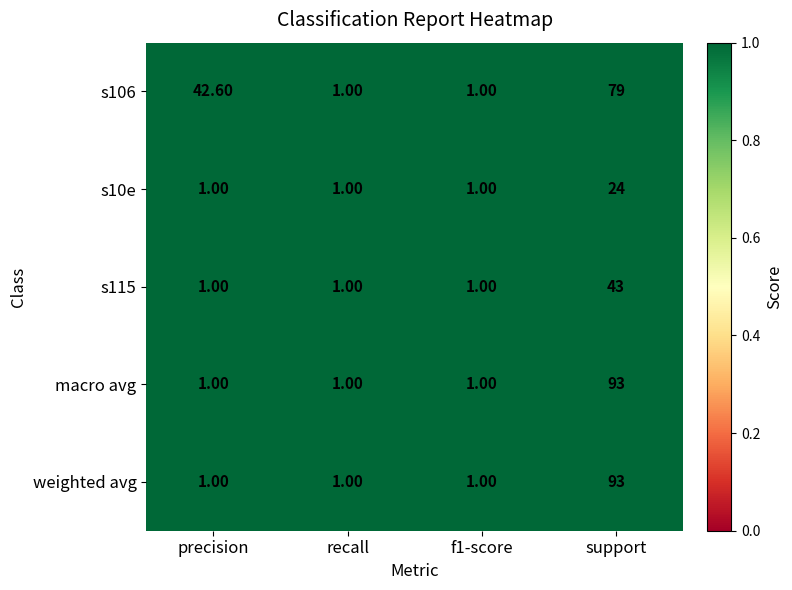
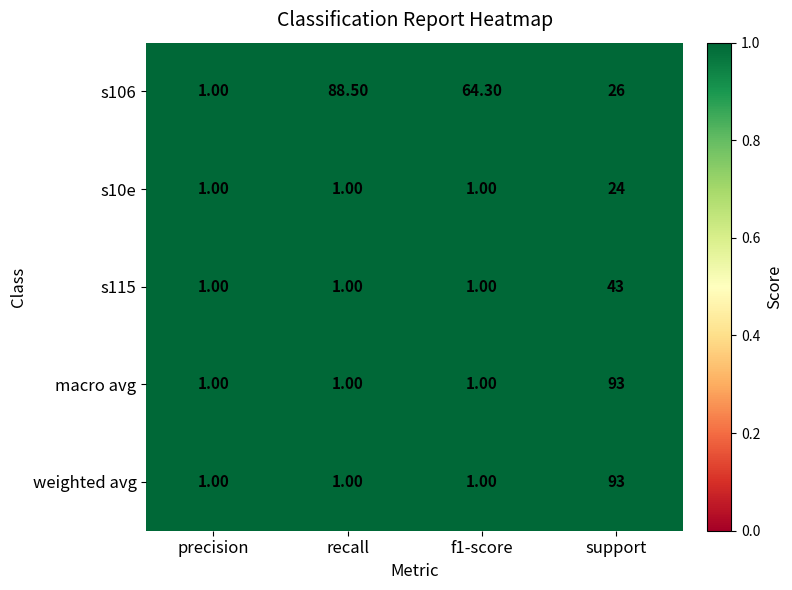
s106, precision: 42.60 -> 1.00
s106, recall: 1.00 -> 88.50
s106, f1-score: 1.00 -> 64.30
s106, support: 79 -> 26
